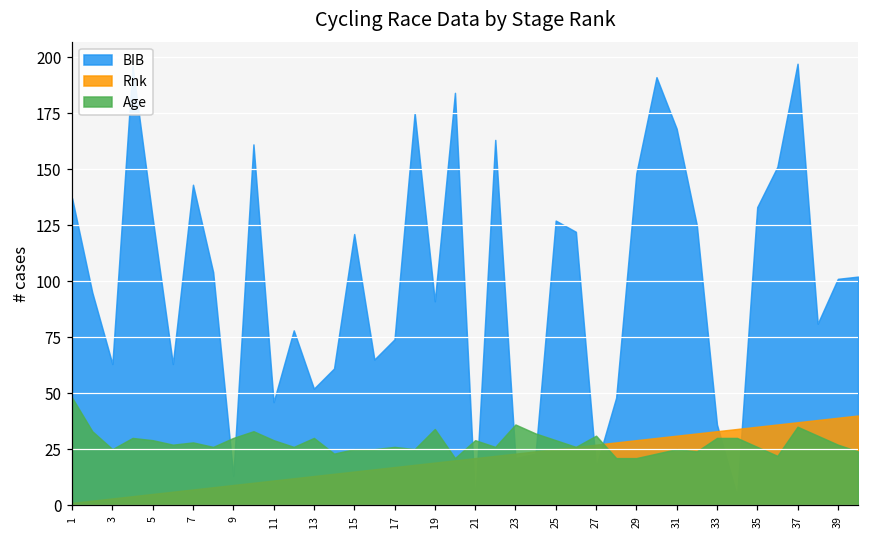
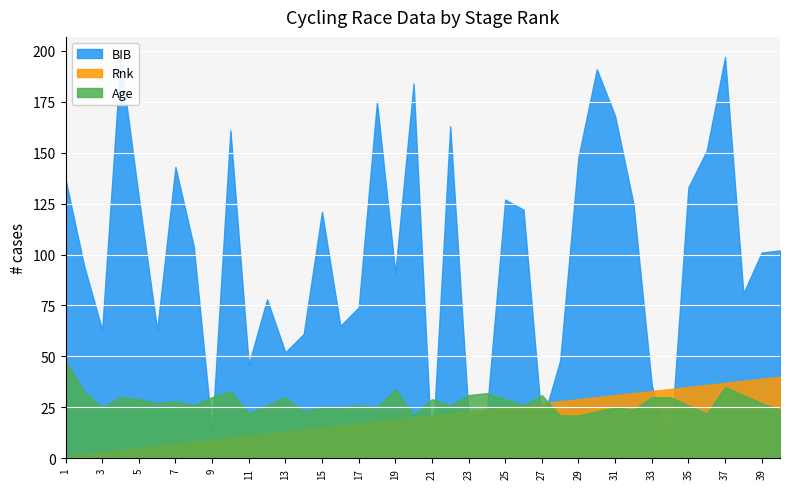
Age, 11: 29 -> 22
Age, 23: 36 -> 31
